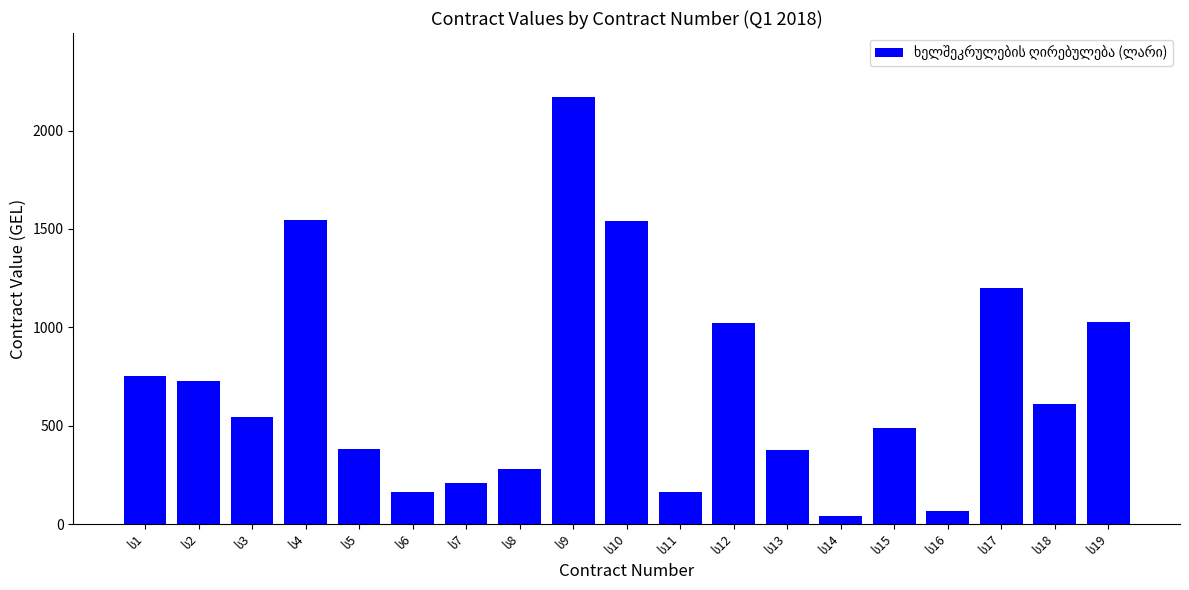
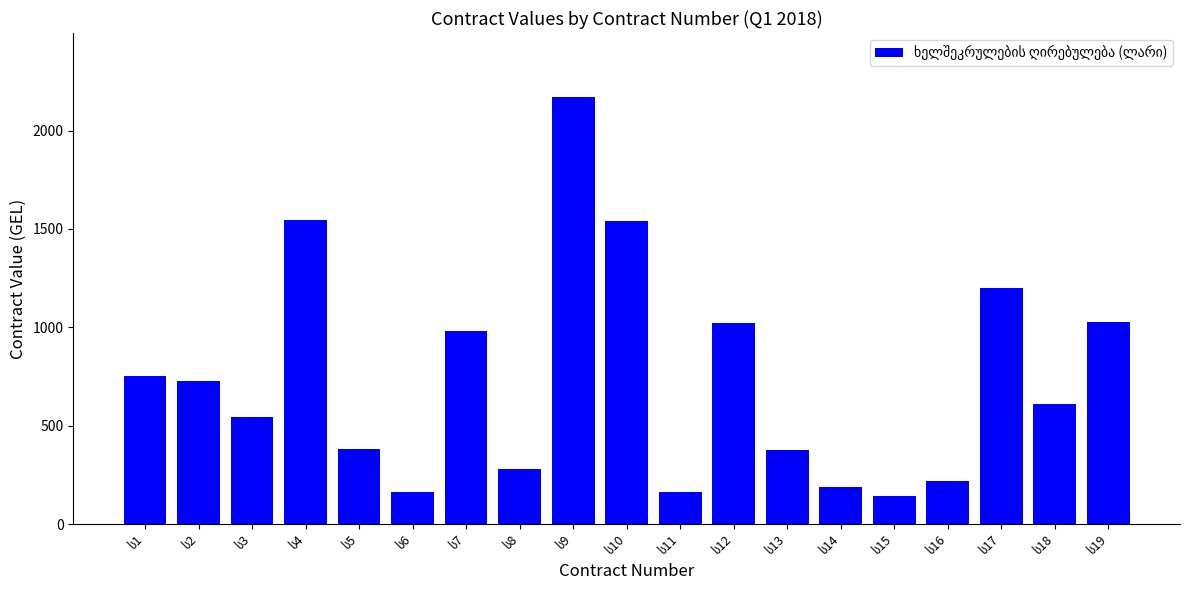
ს7: 210 -> 980
ს14: 40 -> 190
ს15: 490 -> 150
ს16: 60 -> 220
